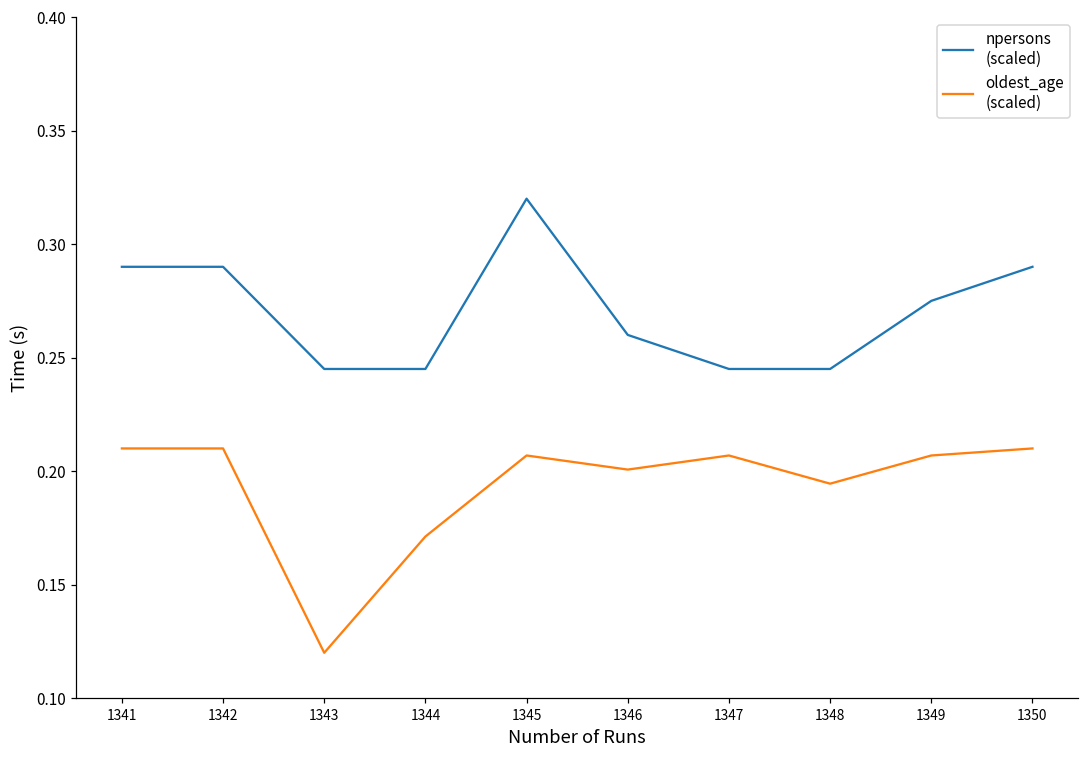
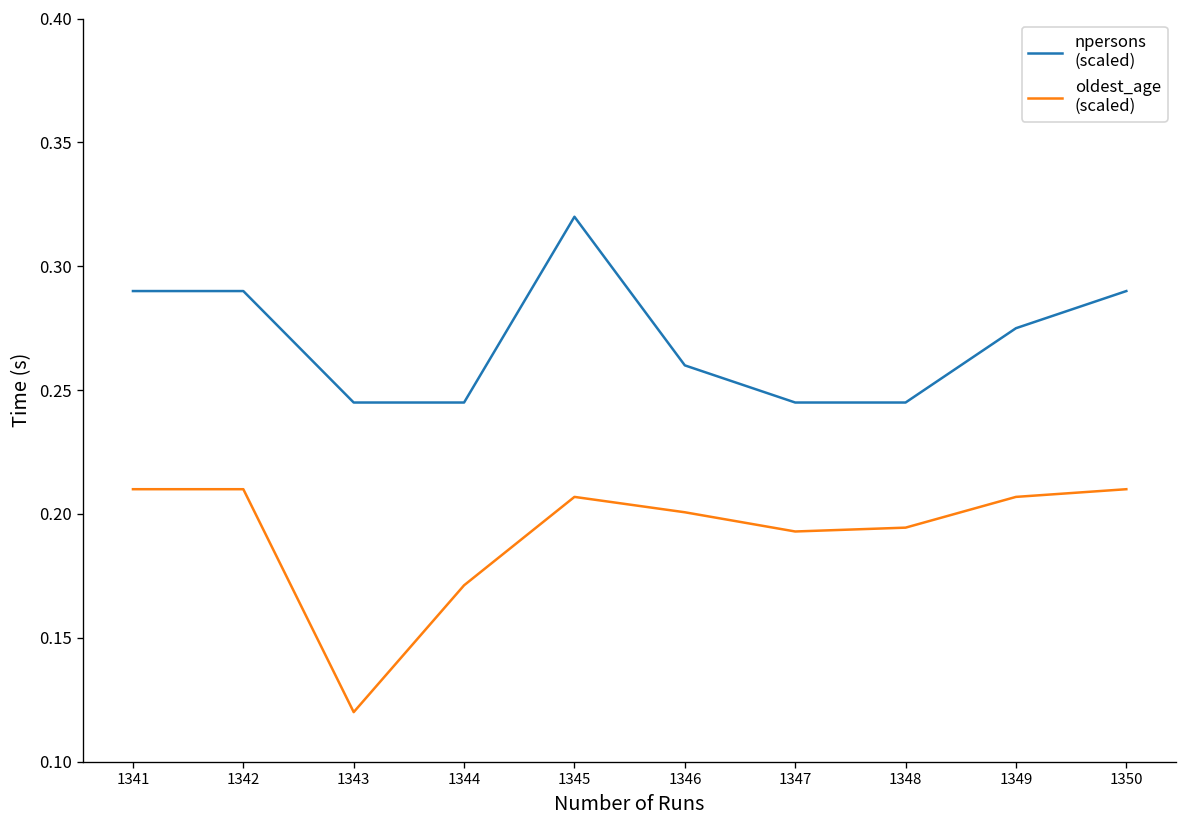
oldest_age (scaled), 1347: 0.207 -> 0.193
